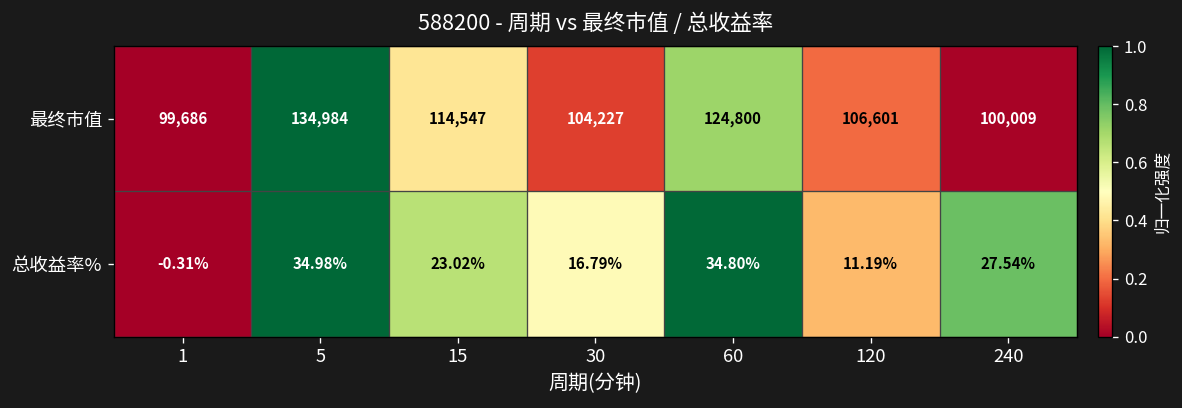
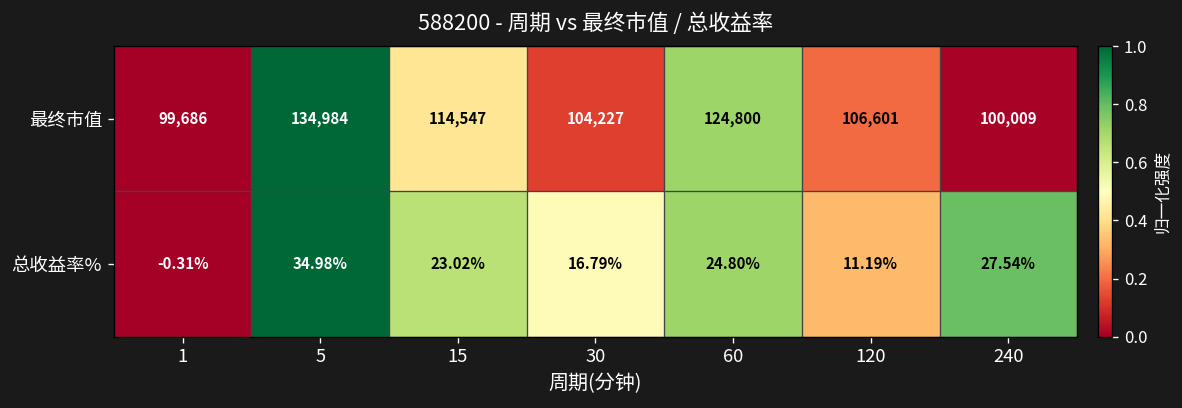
总收益率%, 60: 34.80% -> 24.80%
